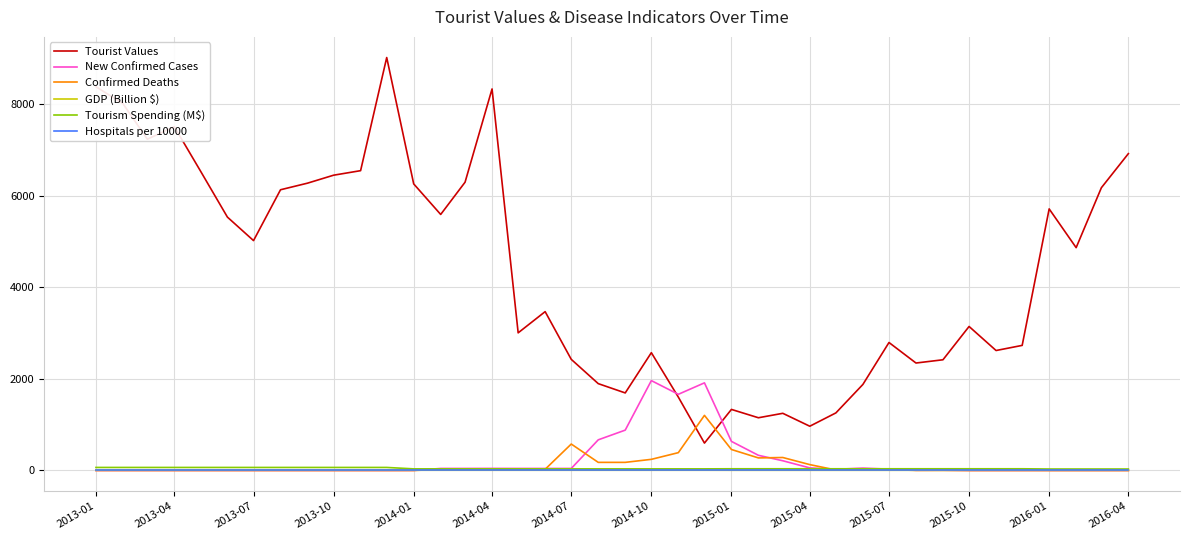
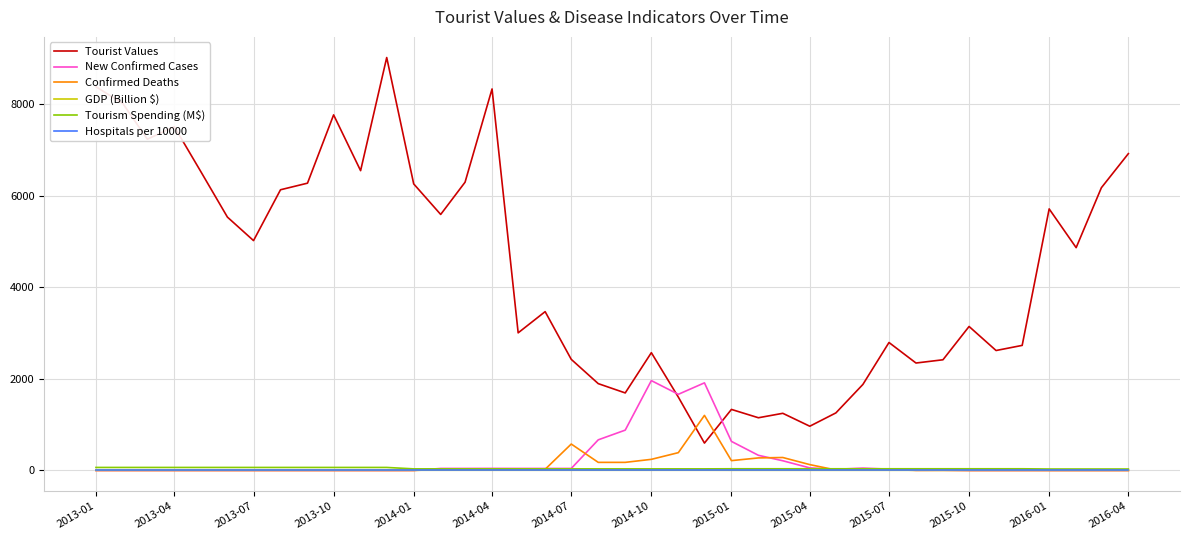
Tourist Values, 2013-10: 6400 -> 7800
Confirmed Deaths, 2015-01: 500 -> 200
